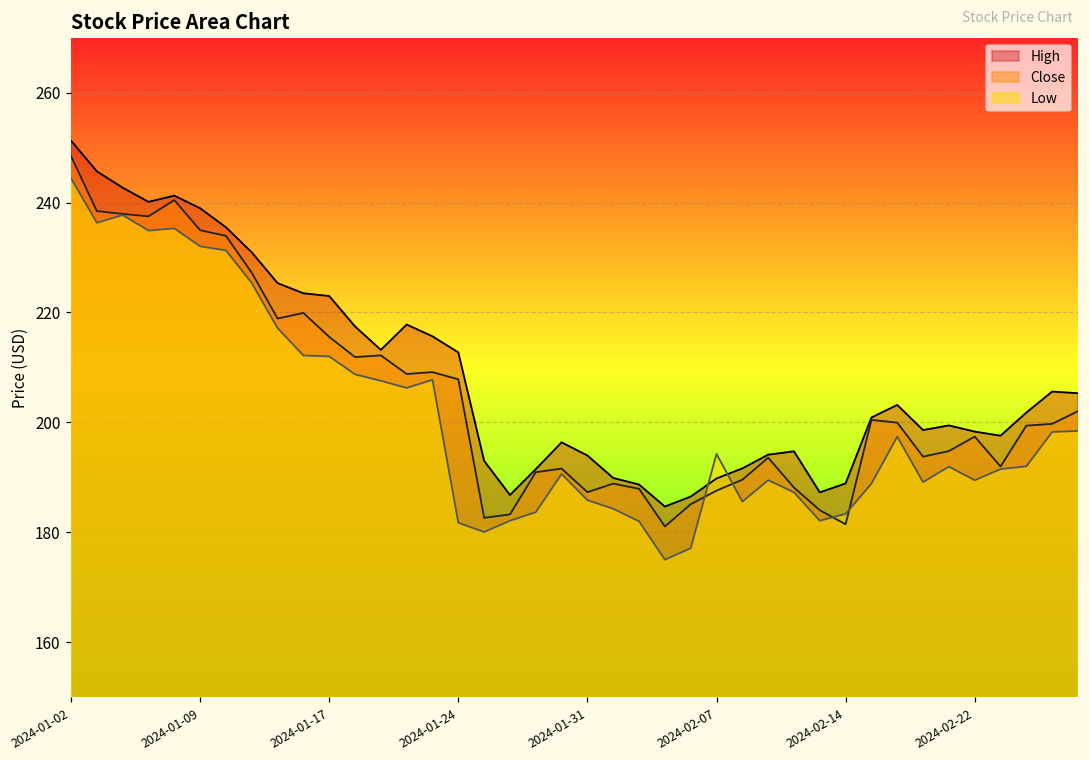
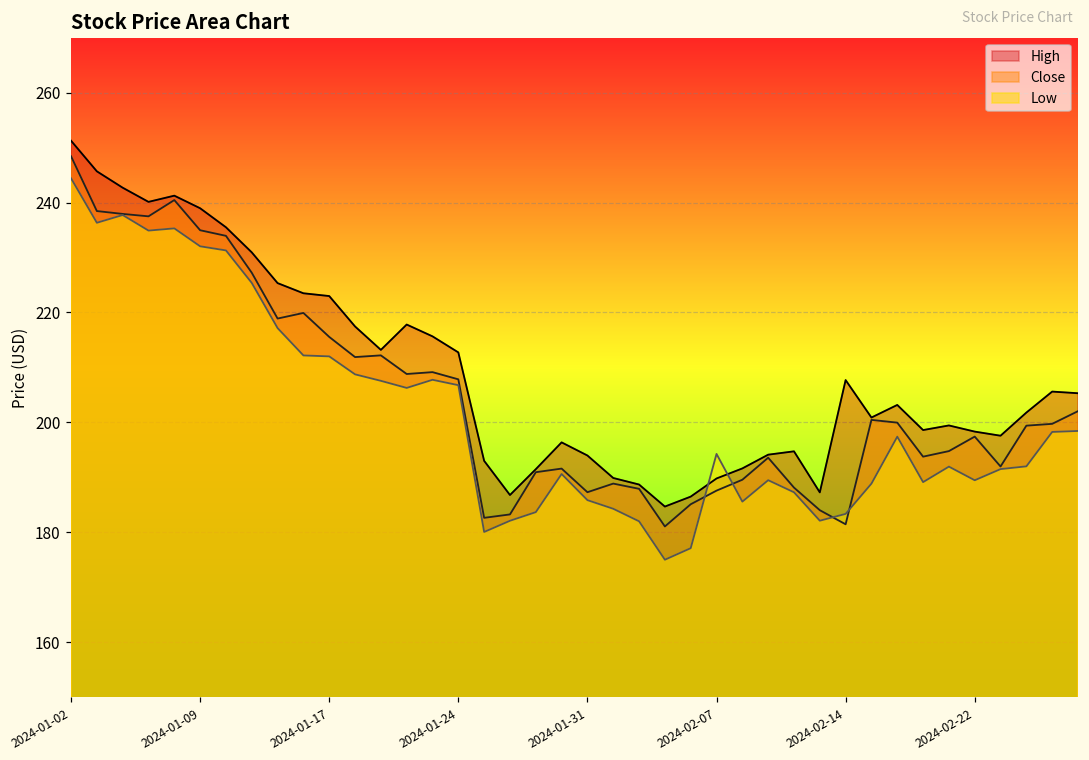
Low, 2024-01-24: 182 -> 207
High, 2024-02-14: 189 -> 208
